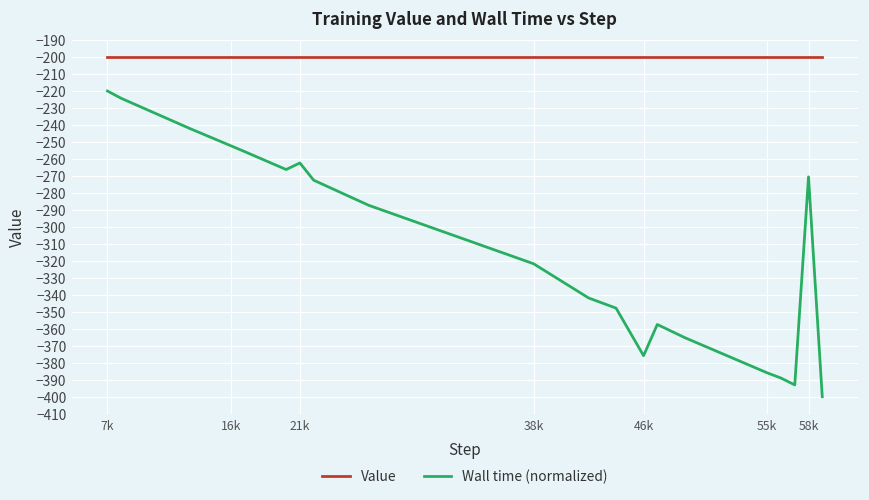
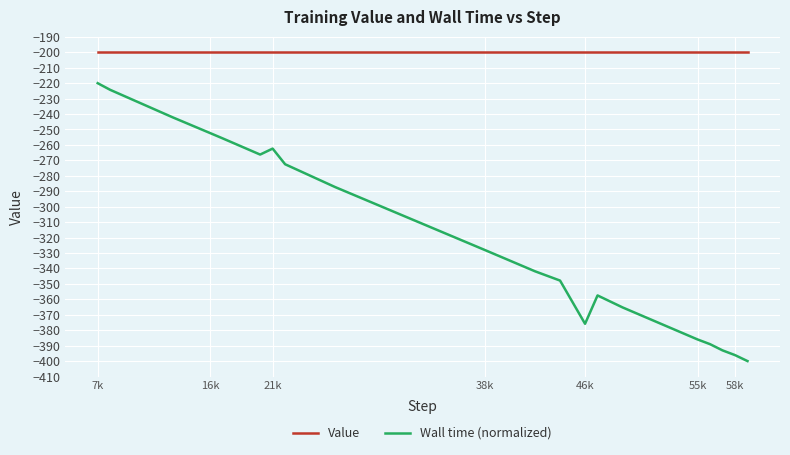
Wall time (normalized), 38k: -322 -> -328
Wall time (normalized), 58k: -271 -> -396
